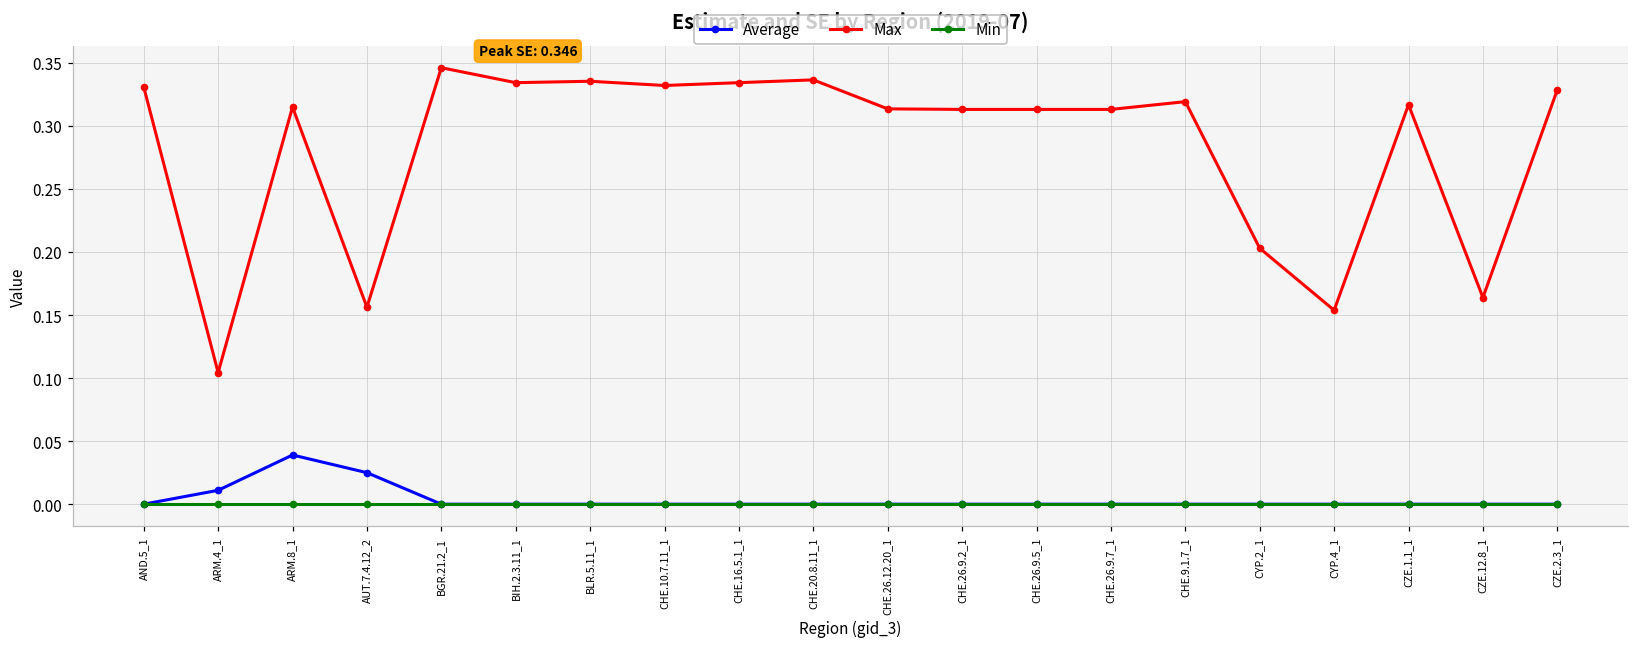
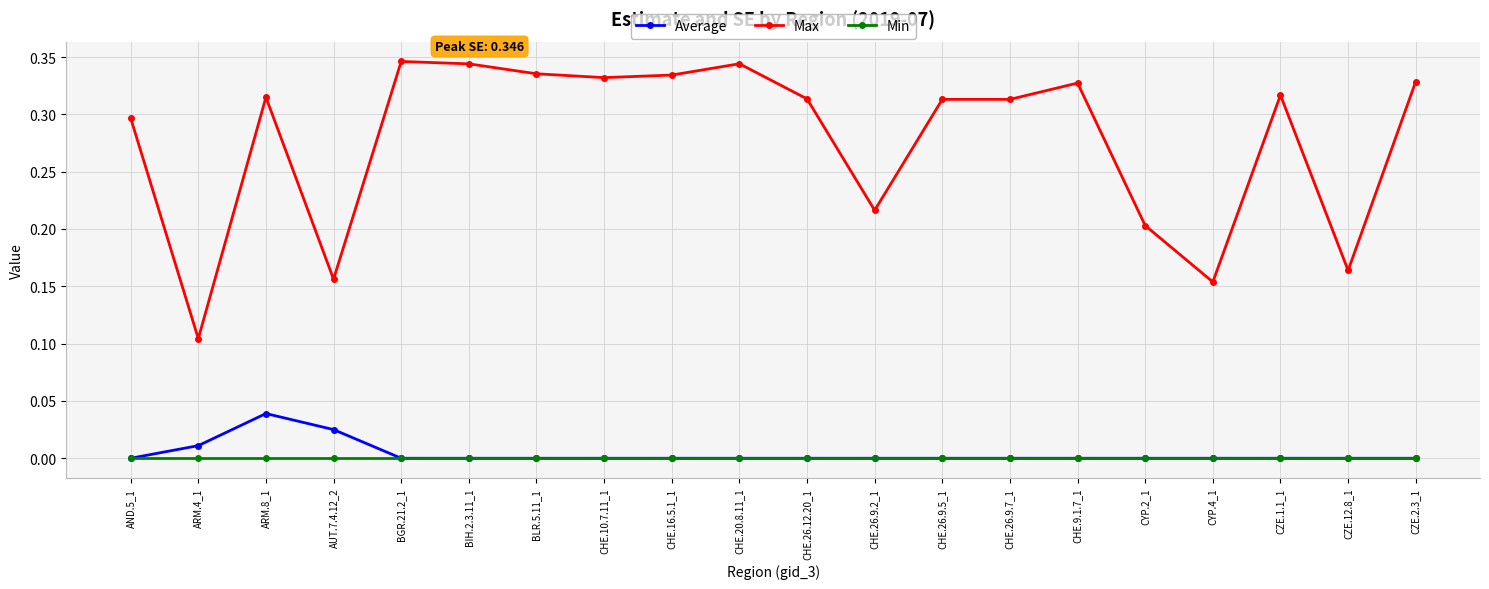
Max, AND.5_1: 0.331 -> 0.297
Max, BIH.2.3.11_1: 0.334 -> 0.344
Max, CHE.20.8.11_1: 0.336 -> 0.344
Max, CHE.26.9.2_1: 0.313 -> 0.216
Max, CHE.9.1.7_1: 0.319 -> 0.327
